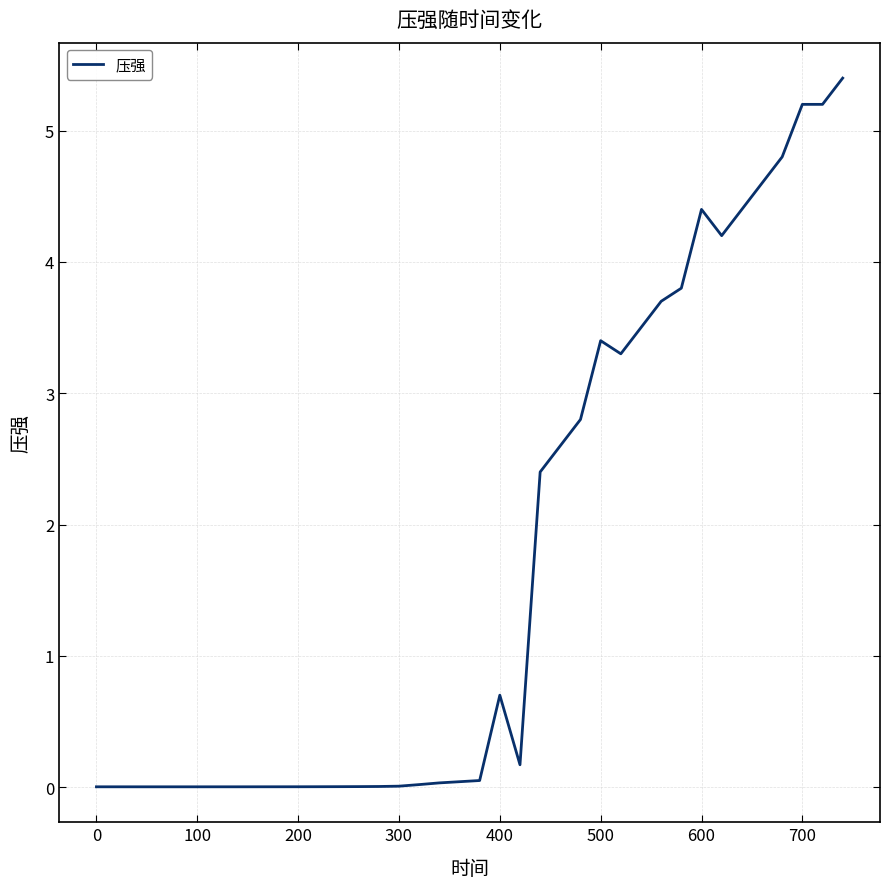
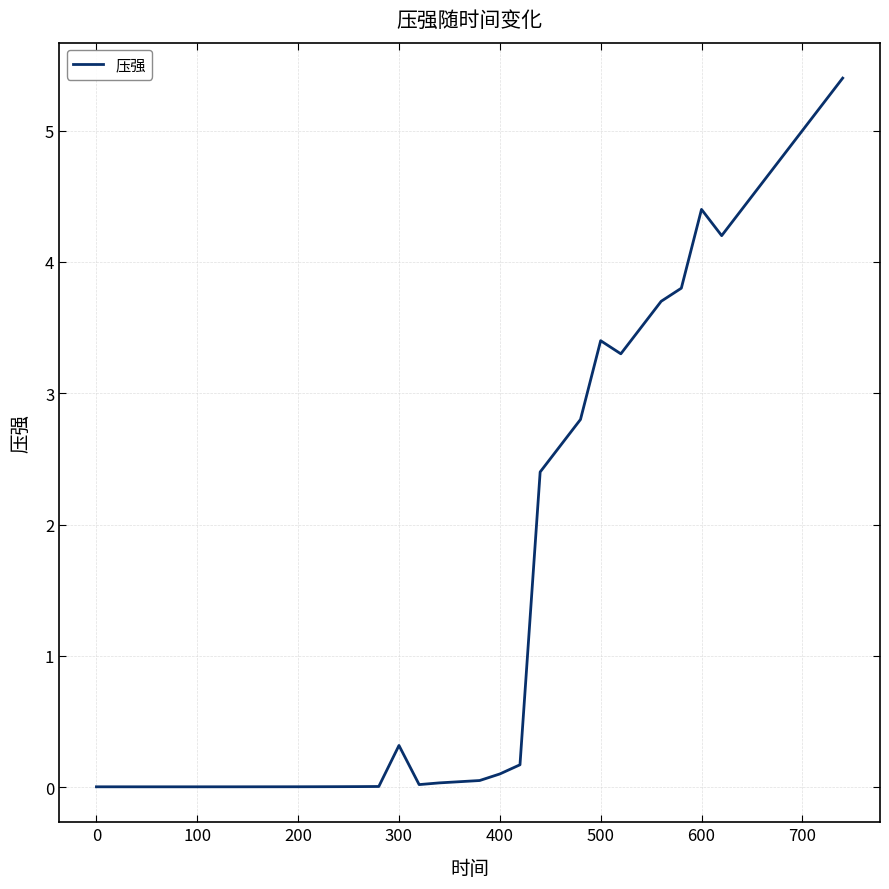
300: 0.01 -> 0.32
400: 0.7 -> 0.1
700: 5.2 -> 5.0
